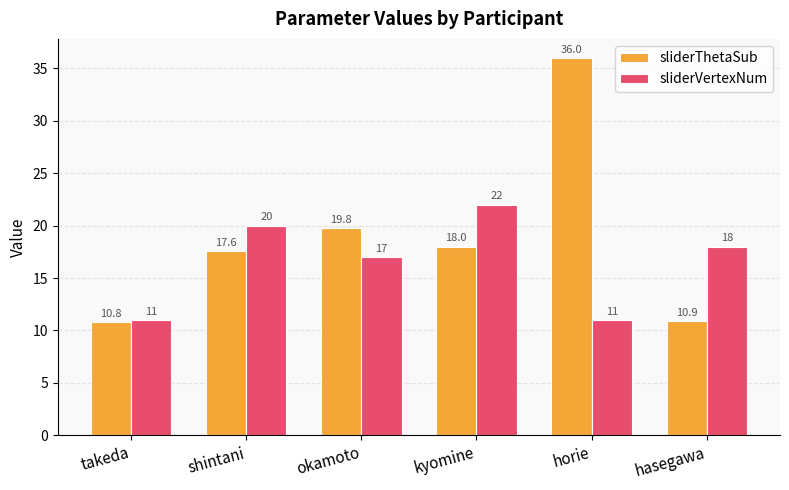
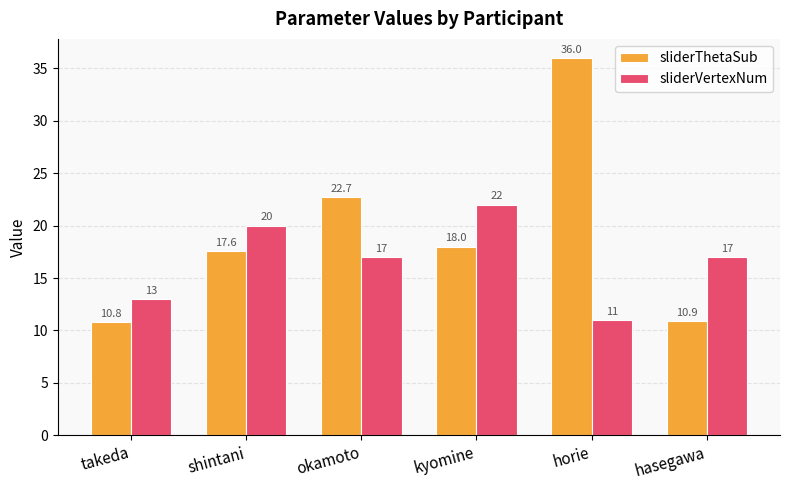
sliderVertexNum, takeda: 11 -> 13
sliderThetaSub, okamoto: 19.8 -> 22.7
sliderVertexNum, hasegawa: 18 -> 17
